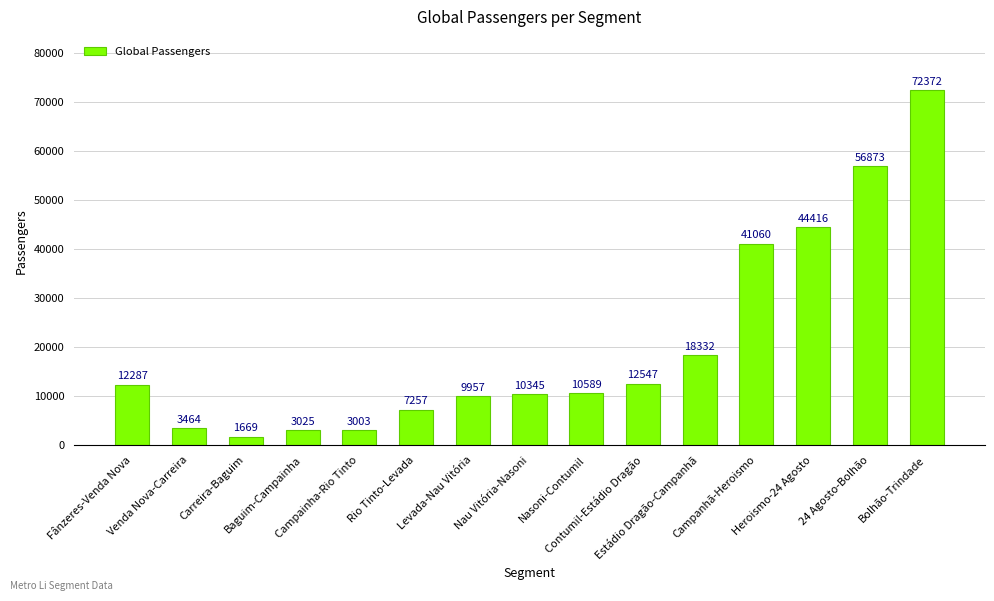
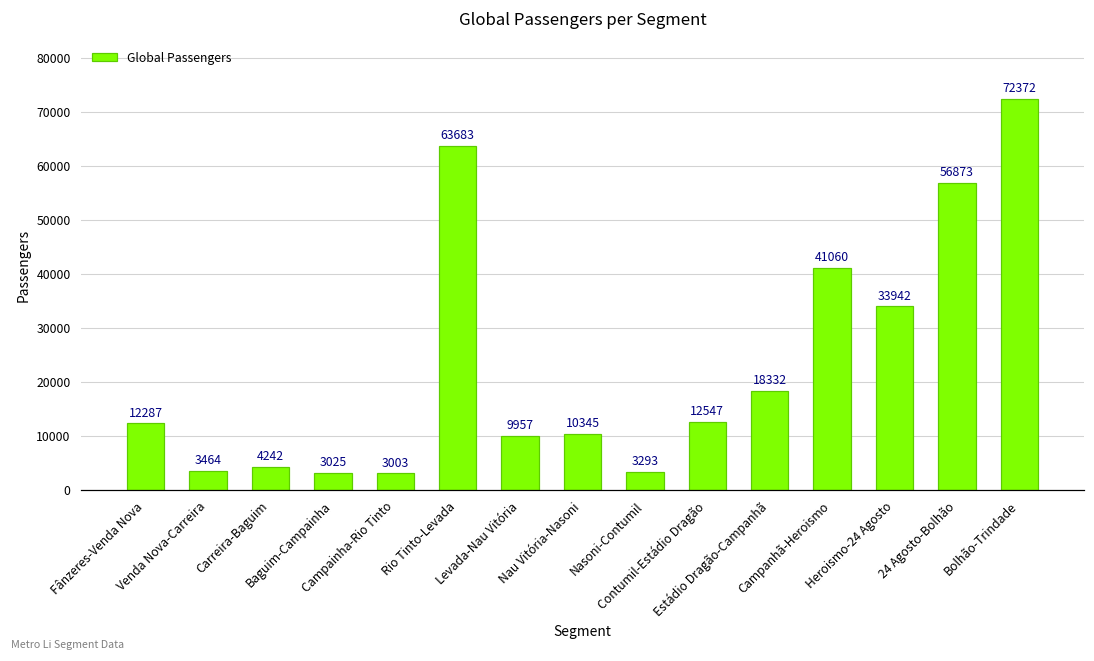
Carreira-Baguim: 1669 -> 4242
Rio Tinto-Levada: 7257 -> 63683
Nasoni-Contumil: 10589 -> 3293
Heroismo-24 Agosto: 44416 -> 33942
